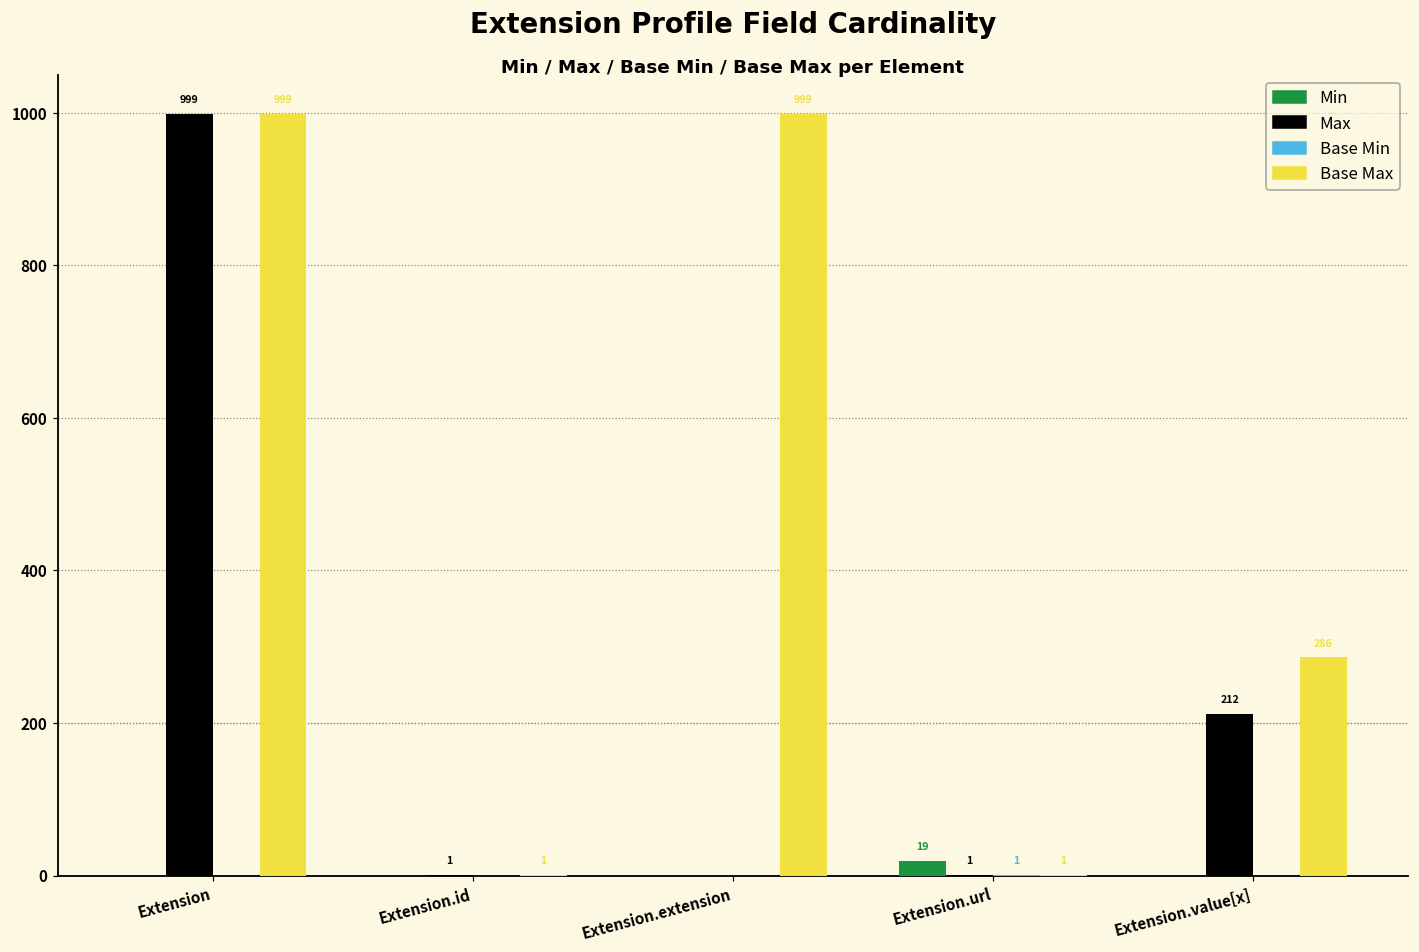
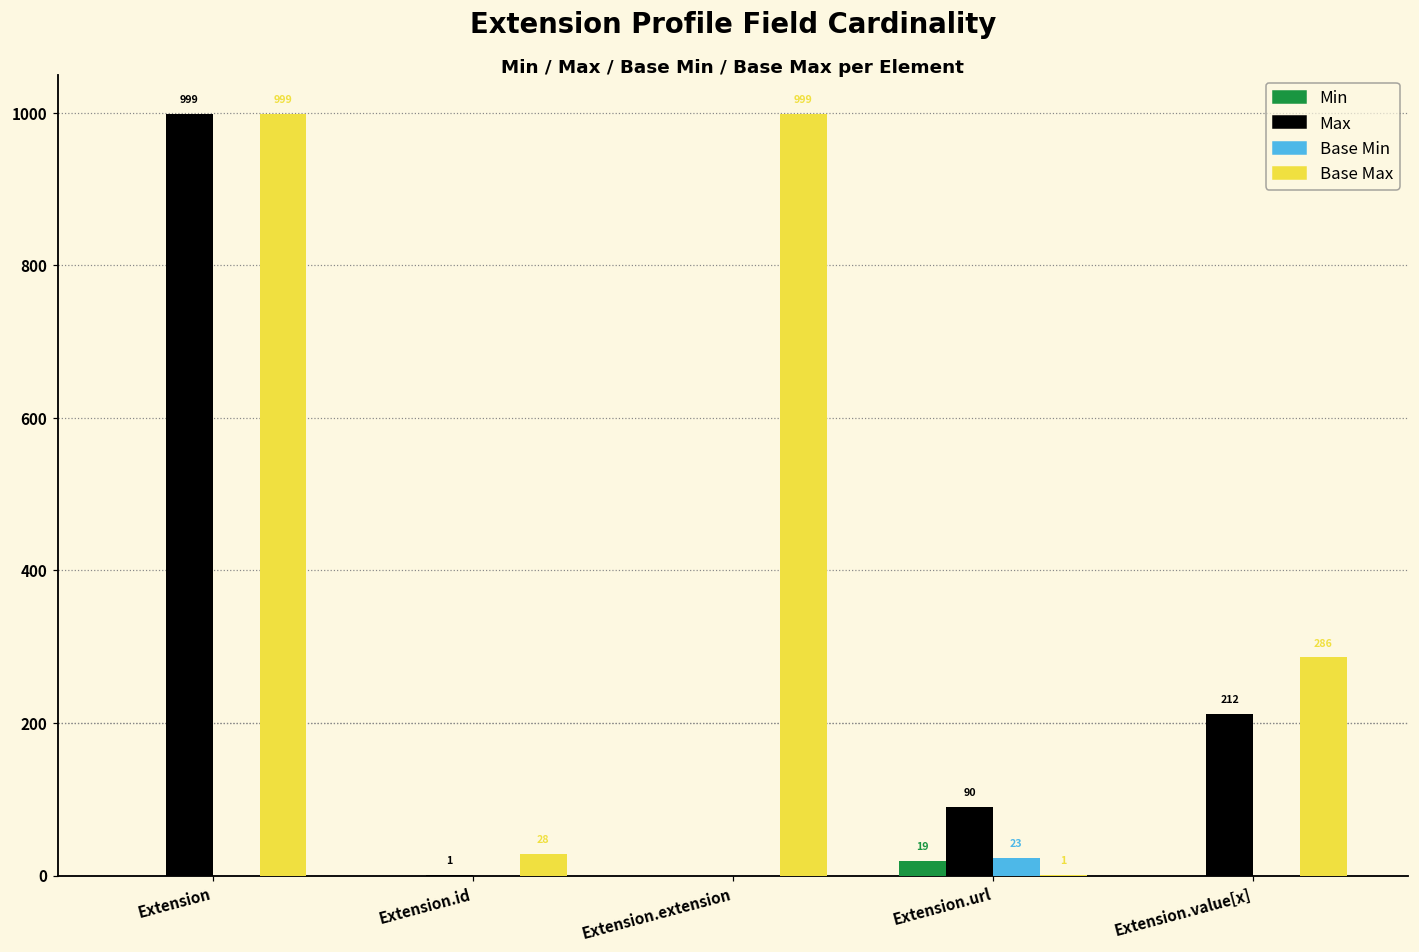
Base Max, Extension.id: 1 -> 28
Max, Extension.url: 1 -> 90
Base Min, Extension.url: 1 -> 23
